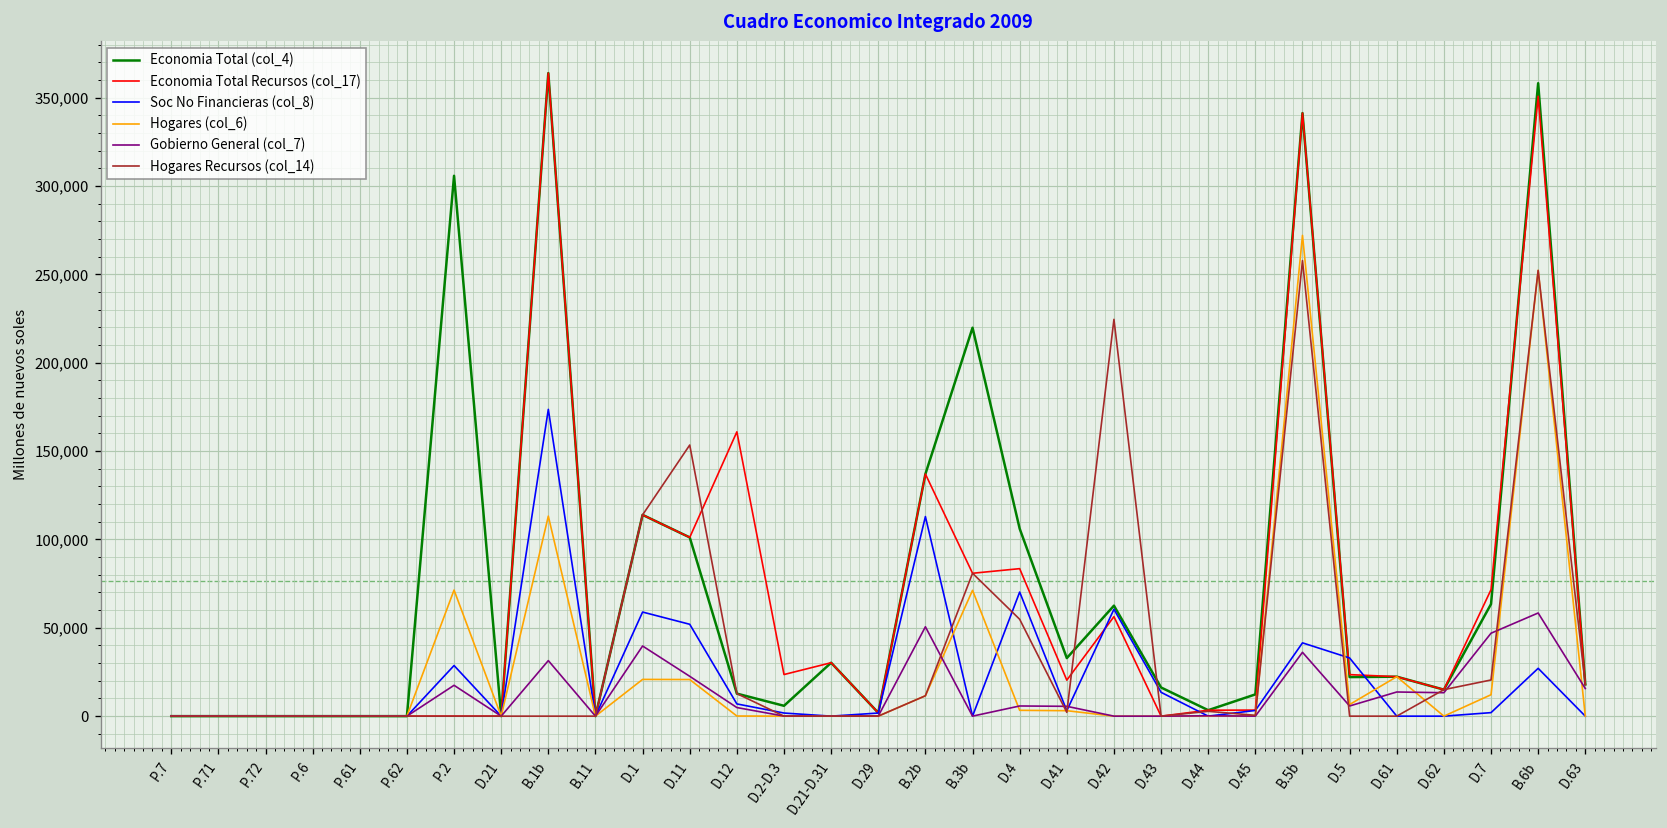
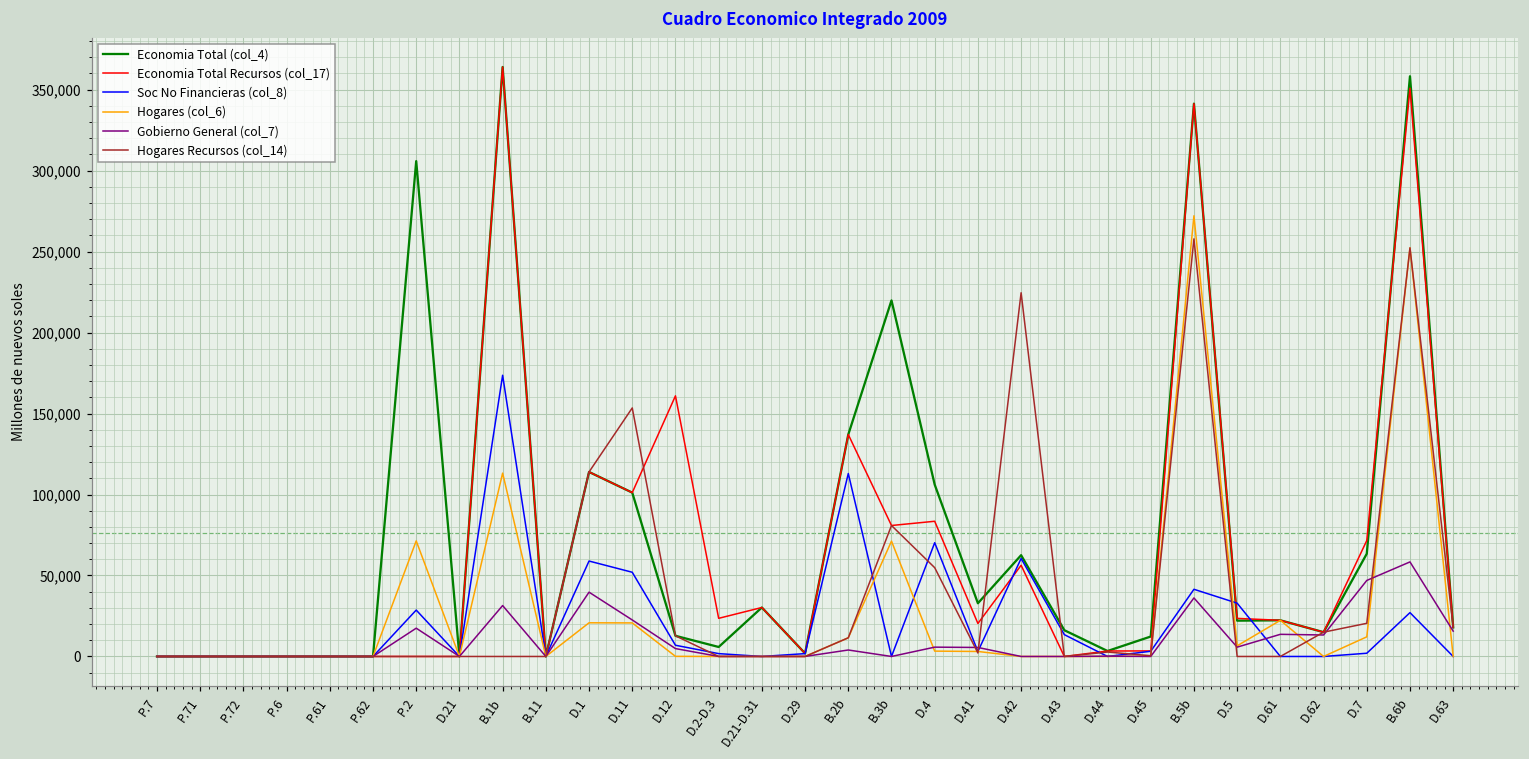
Gobierno General (col_7), B.2b: 51,000 -> 4,000
